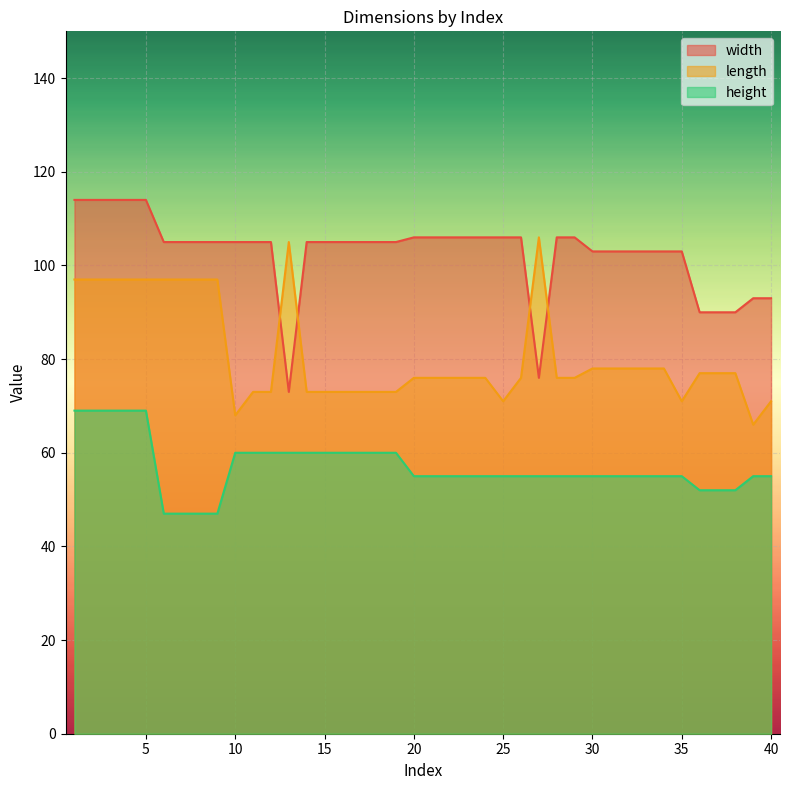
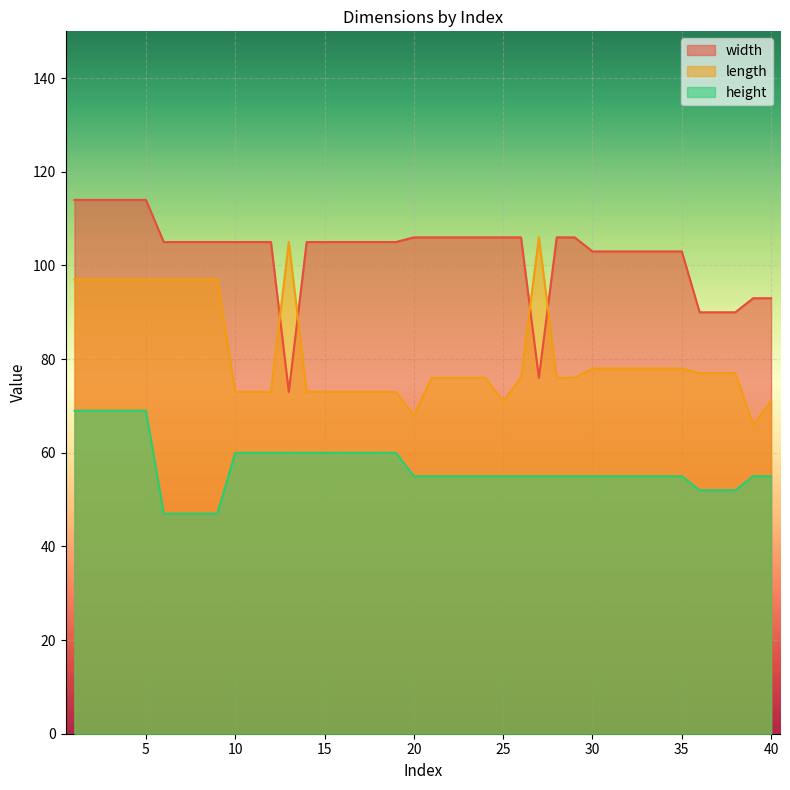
length, 10: 68 -> 73
length, 20: 76 -> 68
length, 35: 71 -> 78
